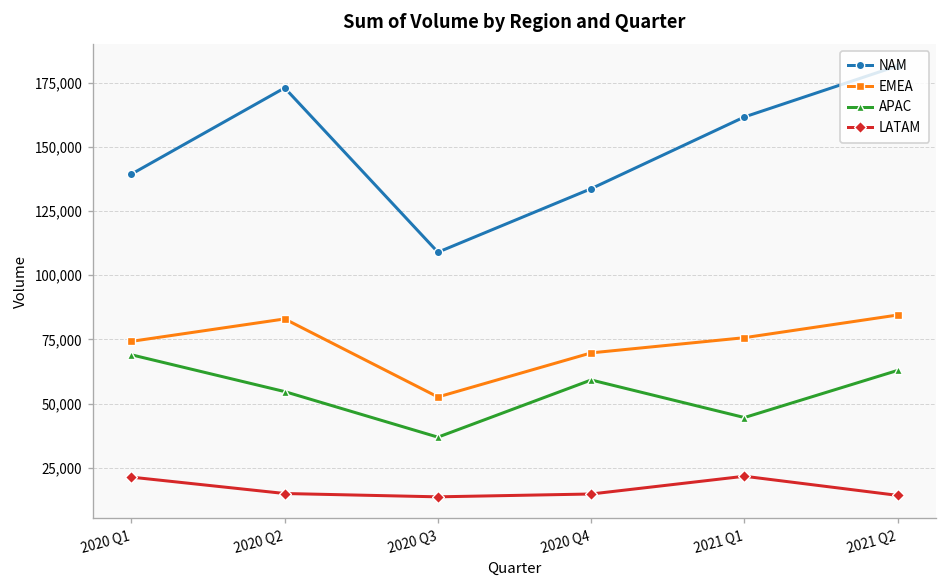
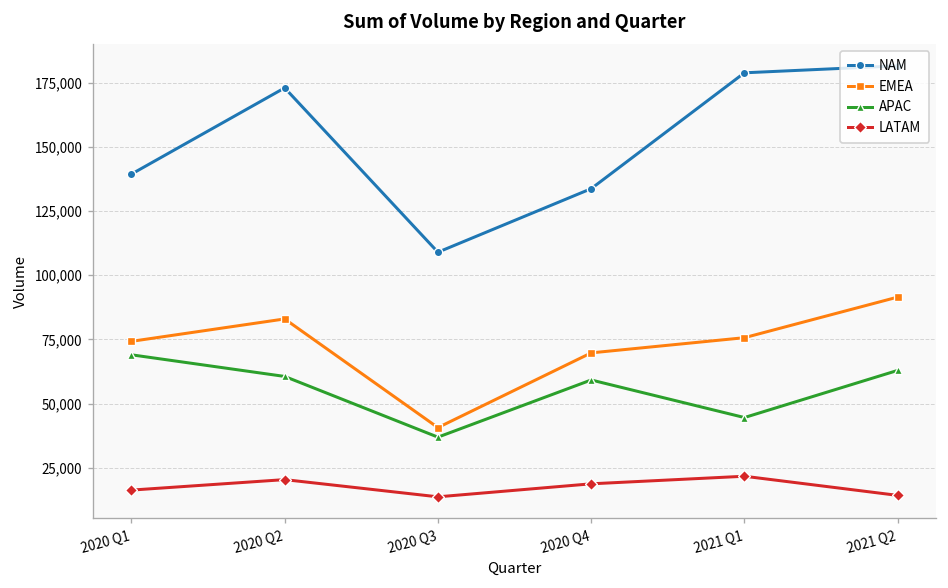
LATAM, 2020 Q1: 21,000 -> 16,000
APAC, 2020 Q2: 55,000 -> 61,000
LATAM, 2020 Q2: 15,000 -> 20,000
EMEA, 2020 Q3: 53,000 -> 41,000
LATAM, 2020 Q4: 15,000 -> 19,000
NAM, 2021 Q1: 162,000 -> 179,000
EMEA, 2021 Q2: 84,000 -> 91,000
